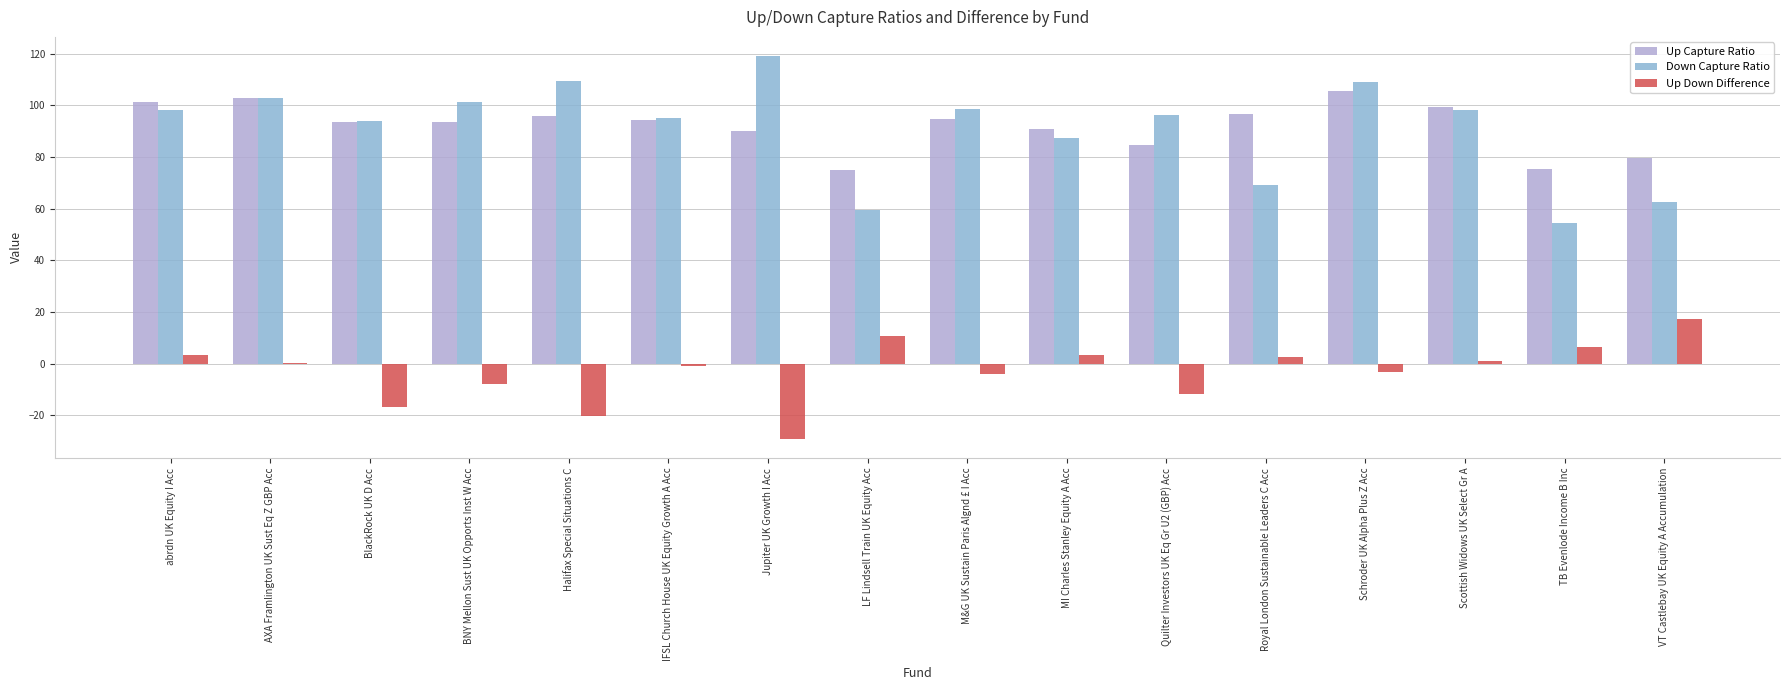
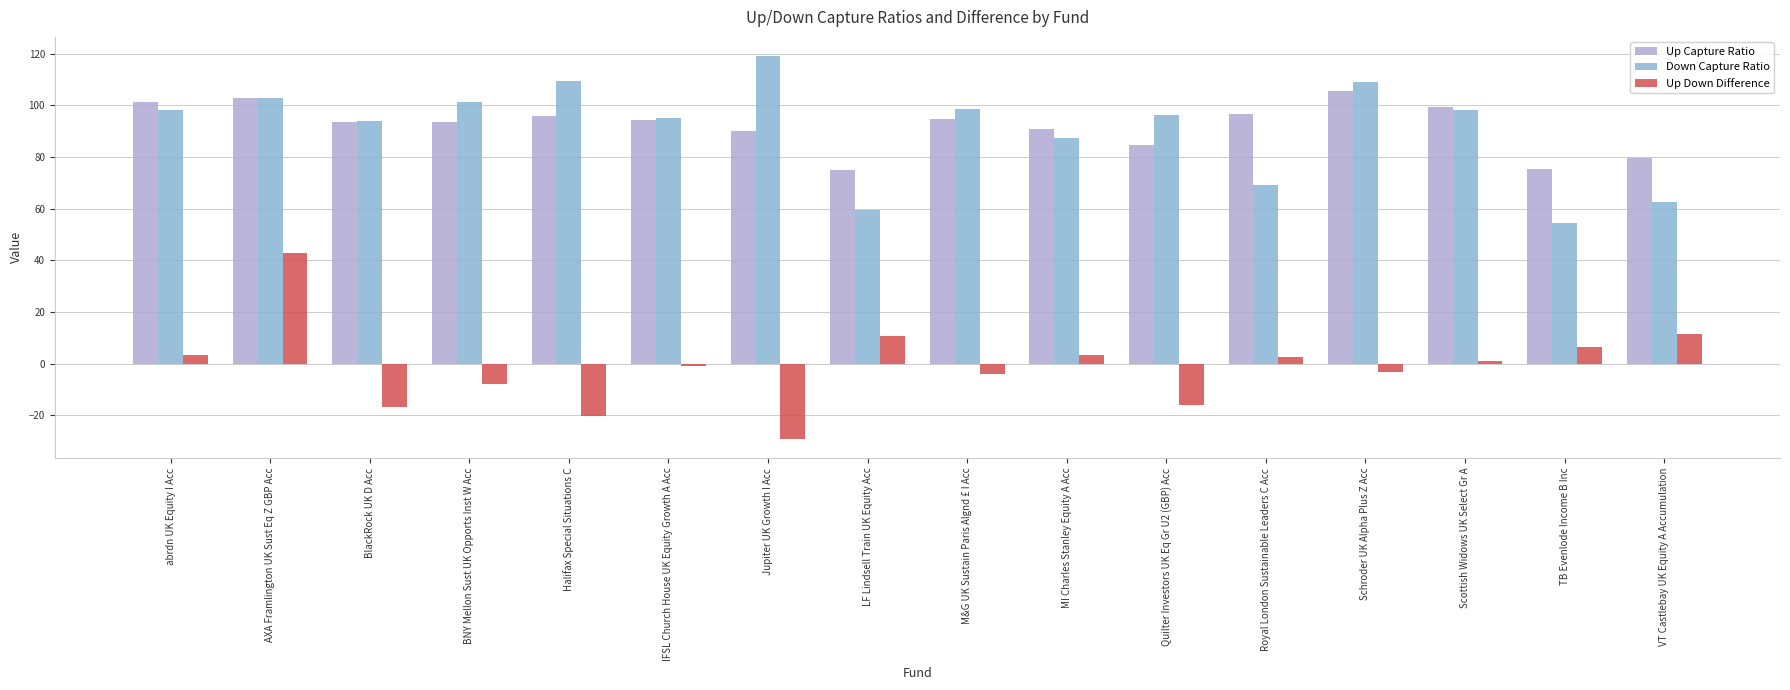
Up Down Difference, AXA Framlington UK Sust Eq Z GBP Acc: 0 -> 43
Up Down Difference, Quilter Investors UK Eq Gr U2 (GBP) Acc: -12 -> -16
Up Down Difference, VT Castlebay UK Equity A Accumulation: 17 -> 11
